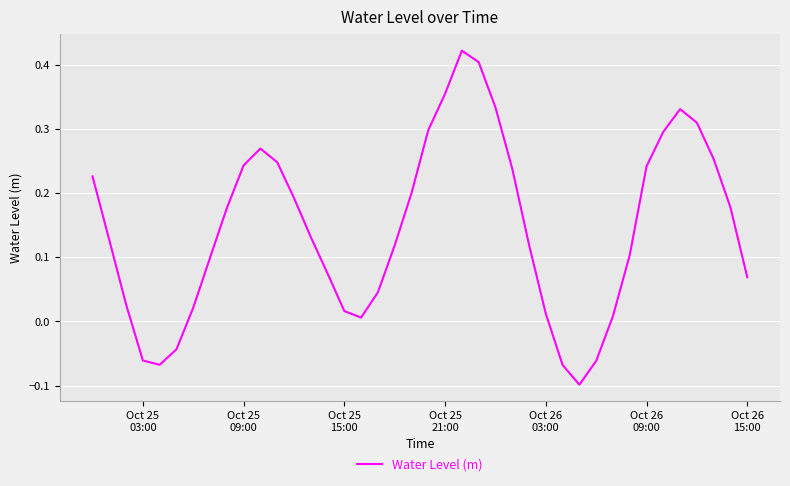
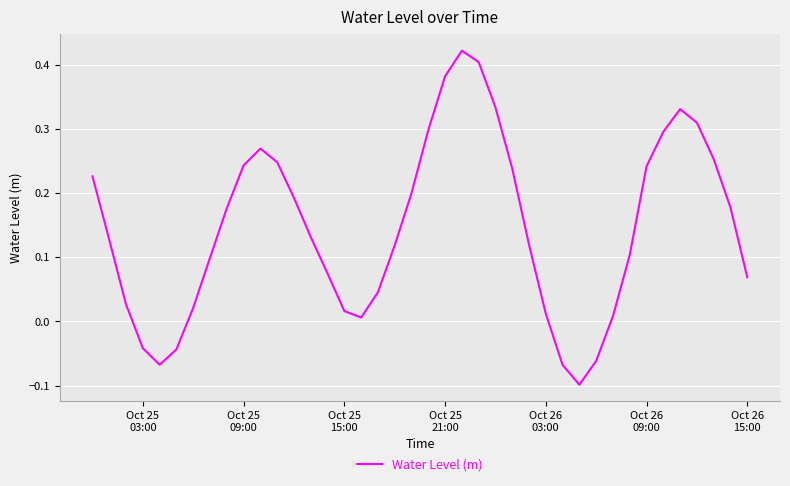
Oct 25 03:00: -0.06 -> -0.04
Oct 25 21:00: 0.36 -> 0.38
